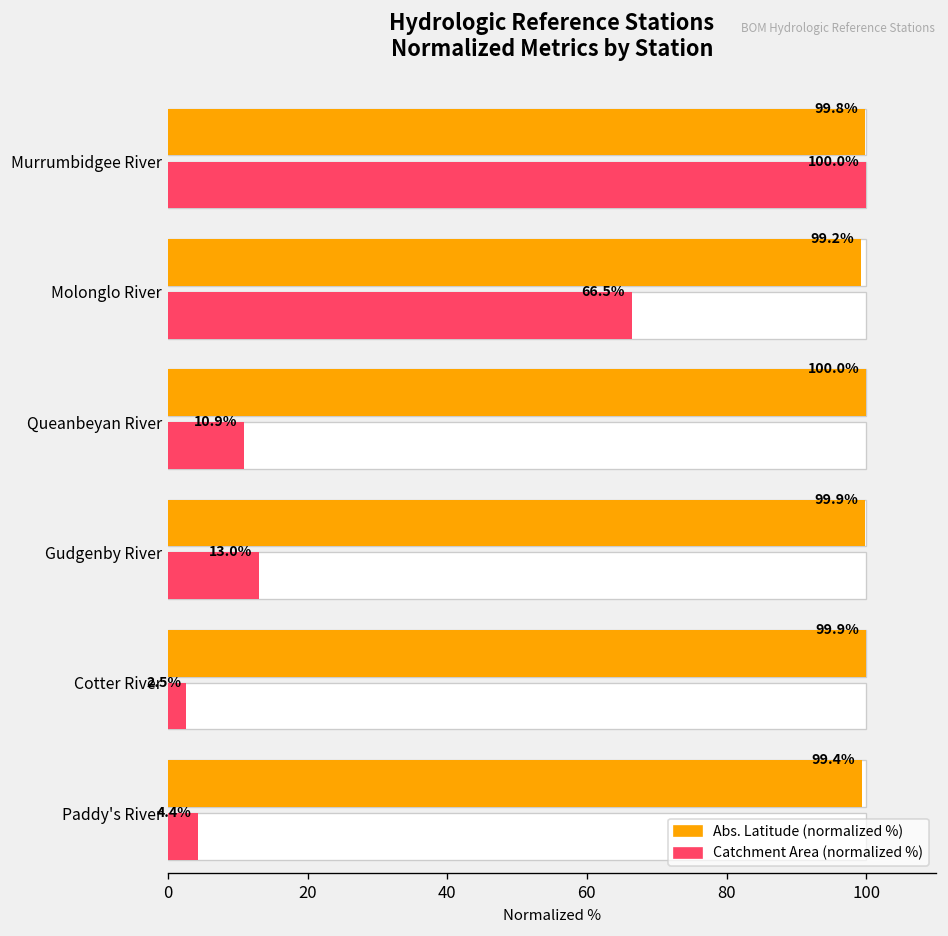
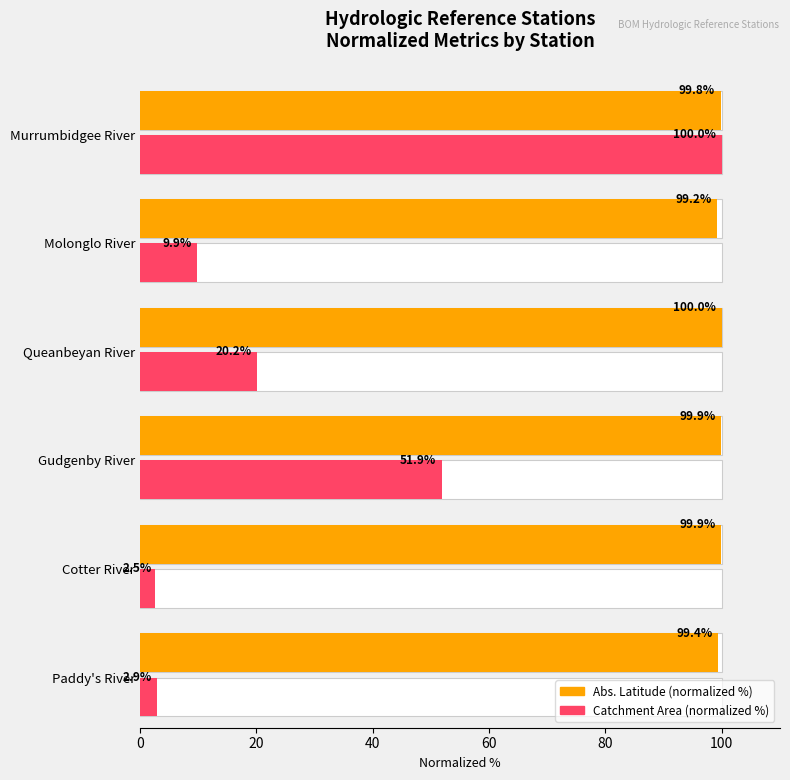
Catchment Area (normalized %), Molonglo River: 66.5% -> 9.9%
Catchment Area (normalized %), Queanbeyan River: 10.9% -> 20.2%
Catchment Area (normalized %), Gudgenby River: 13.0% -> 51.9%
Catchment Area (normalized %), Paddy's River: 4.4% -> 2.9%
